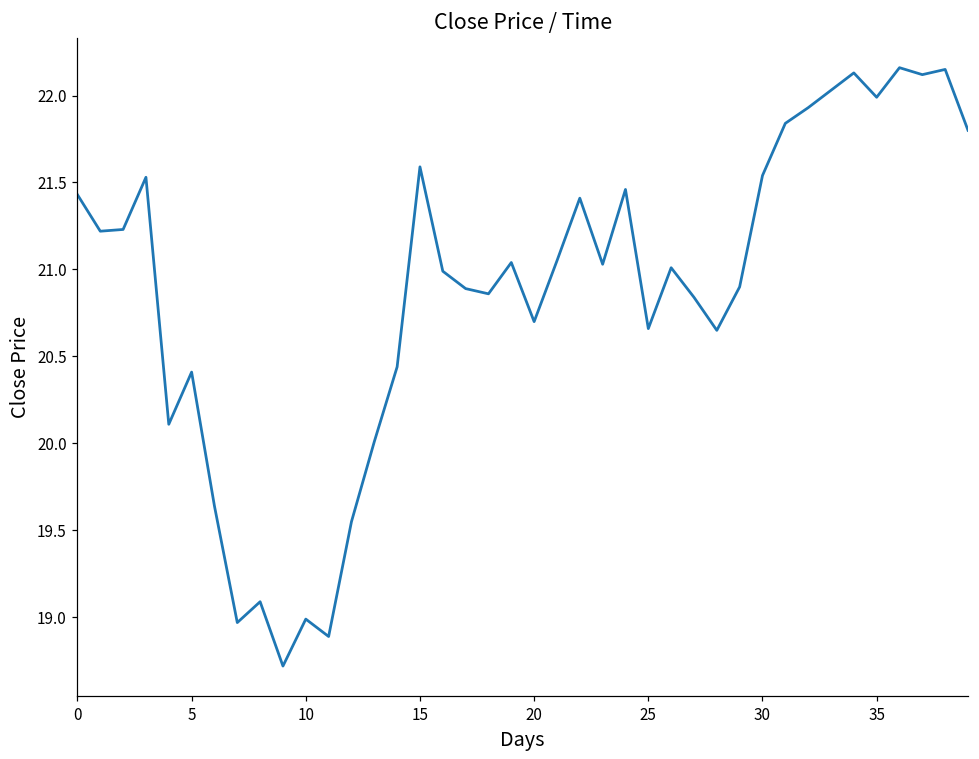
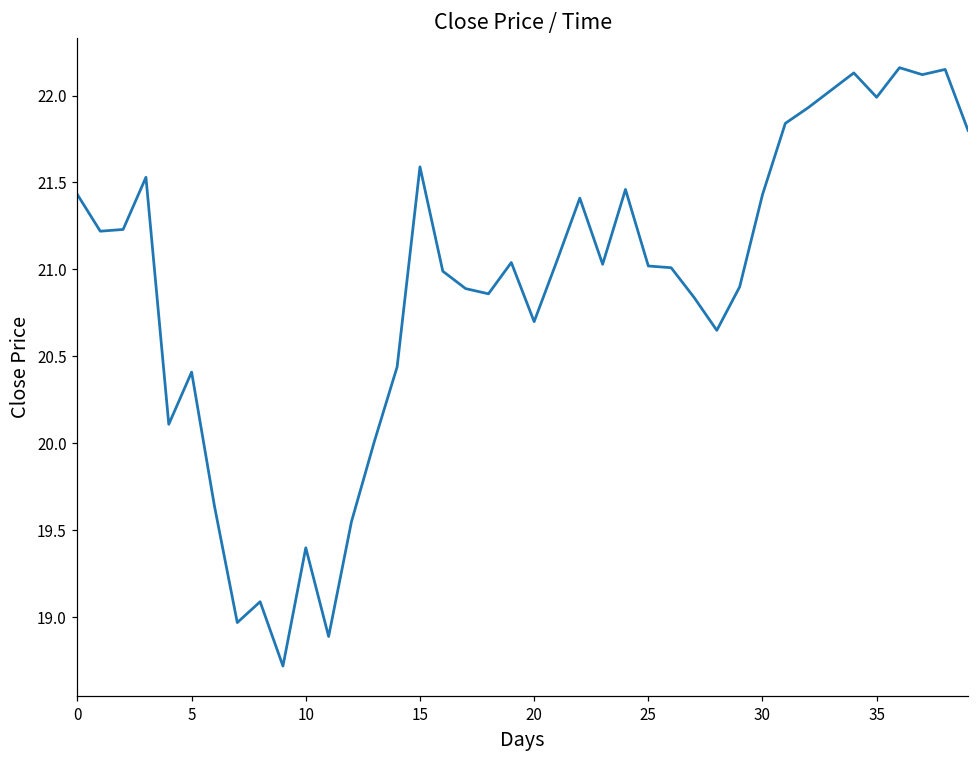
10: 18.99 -> 19.40
25: 20.66 -> 21.02
30: 21.54 -> 21.43
